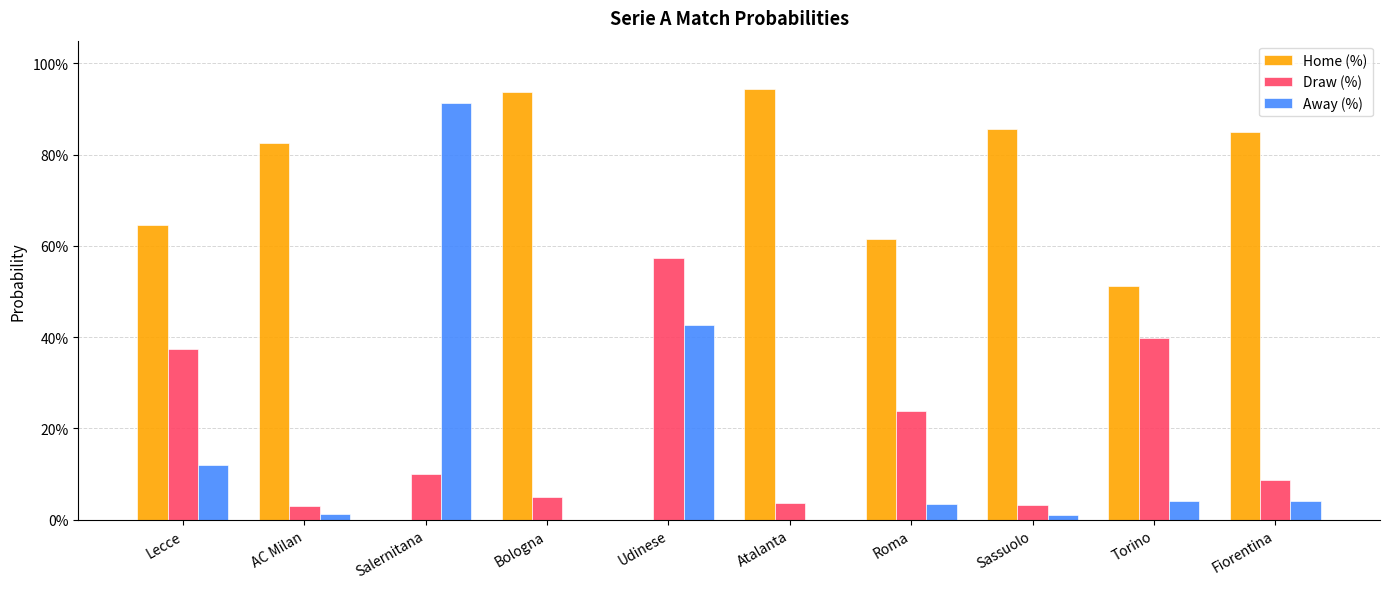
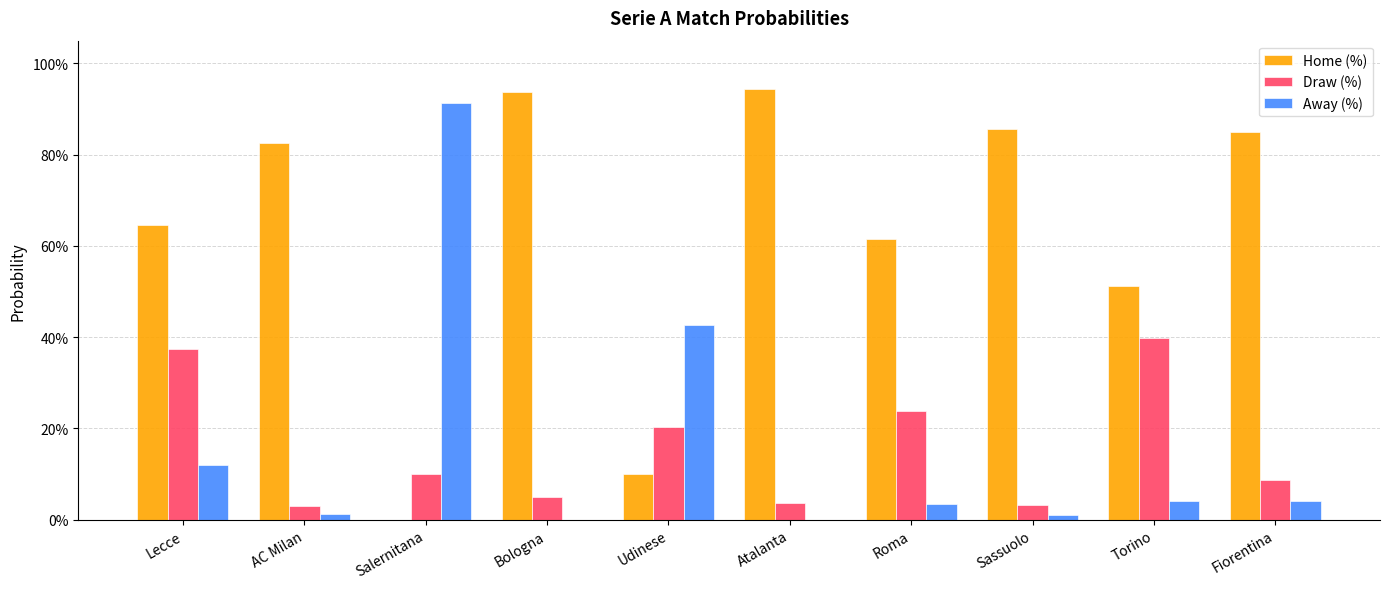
Home (%), Udinese: 0% -> 10%
Draw (%), Udinese: 57% -> 20%
